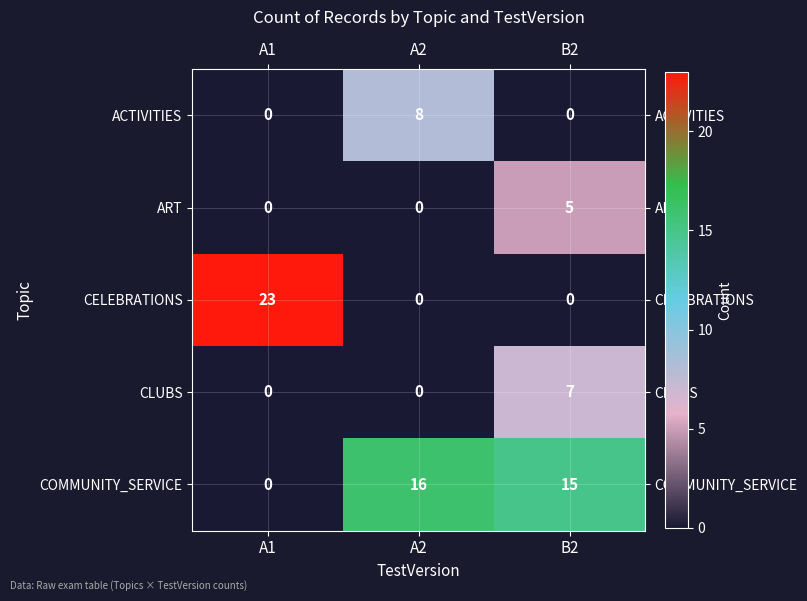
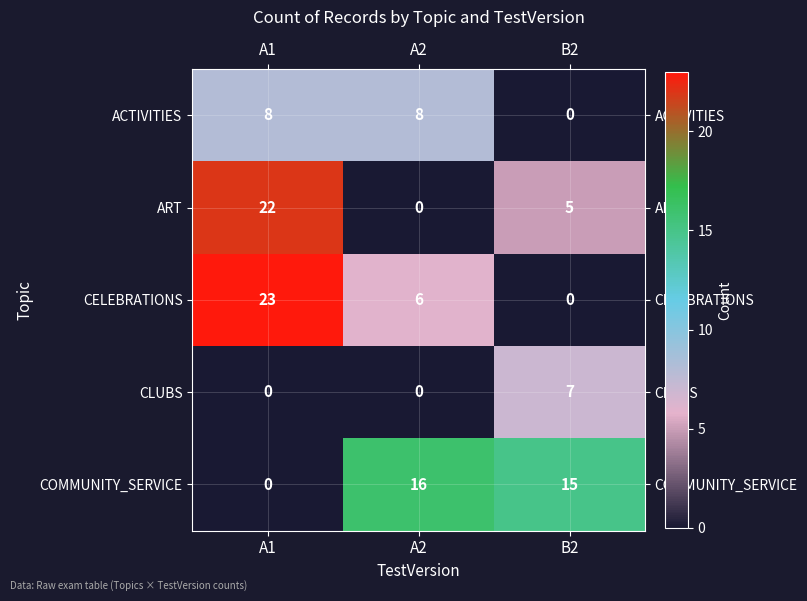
ACTIVITIES, A1: 0 -> 8
ART, A1: 0 -> 22
CELEBRATIONS, A2: 0 -> 6
